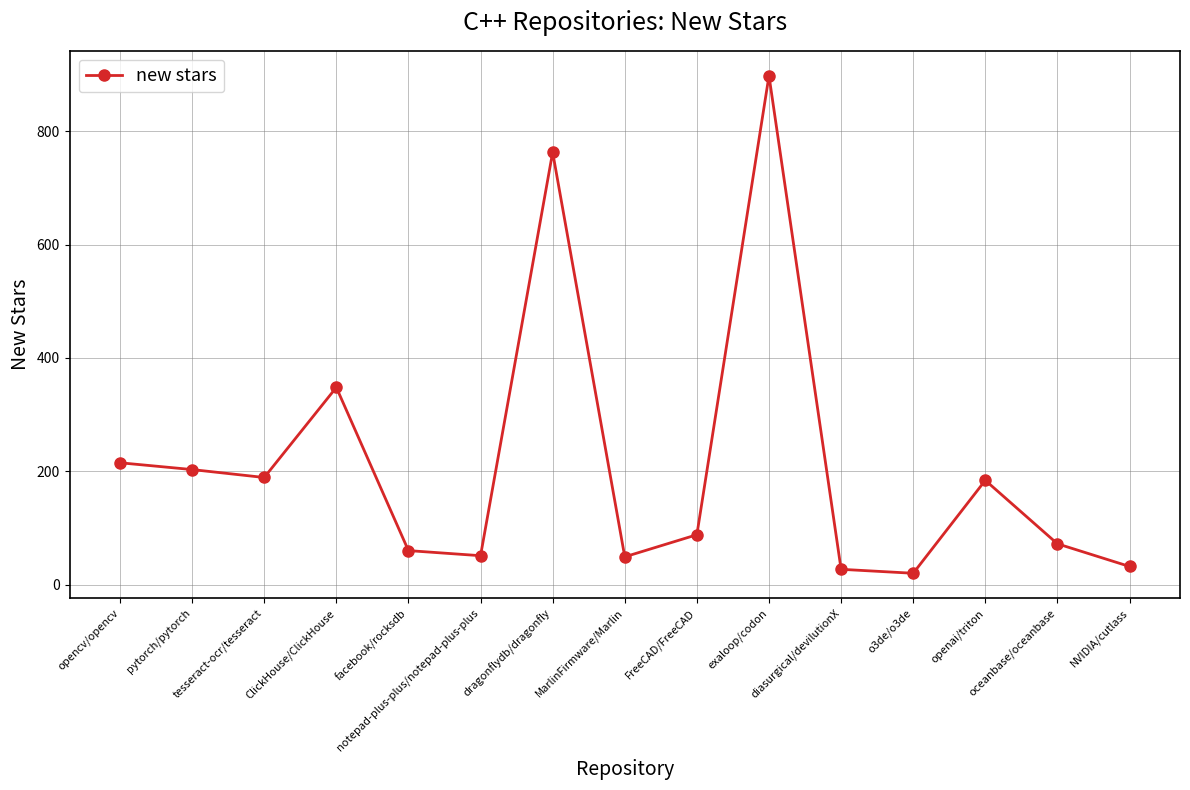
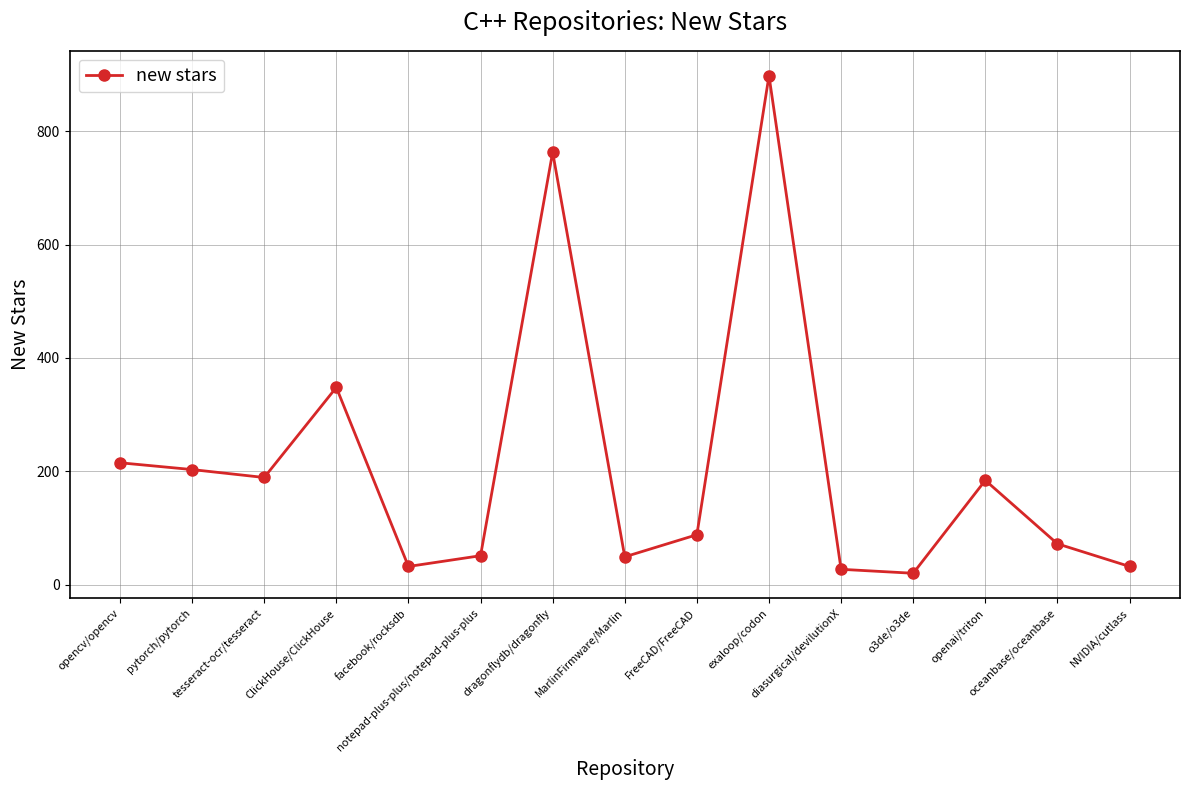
facebook/rocksdb: 60 -> 30
